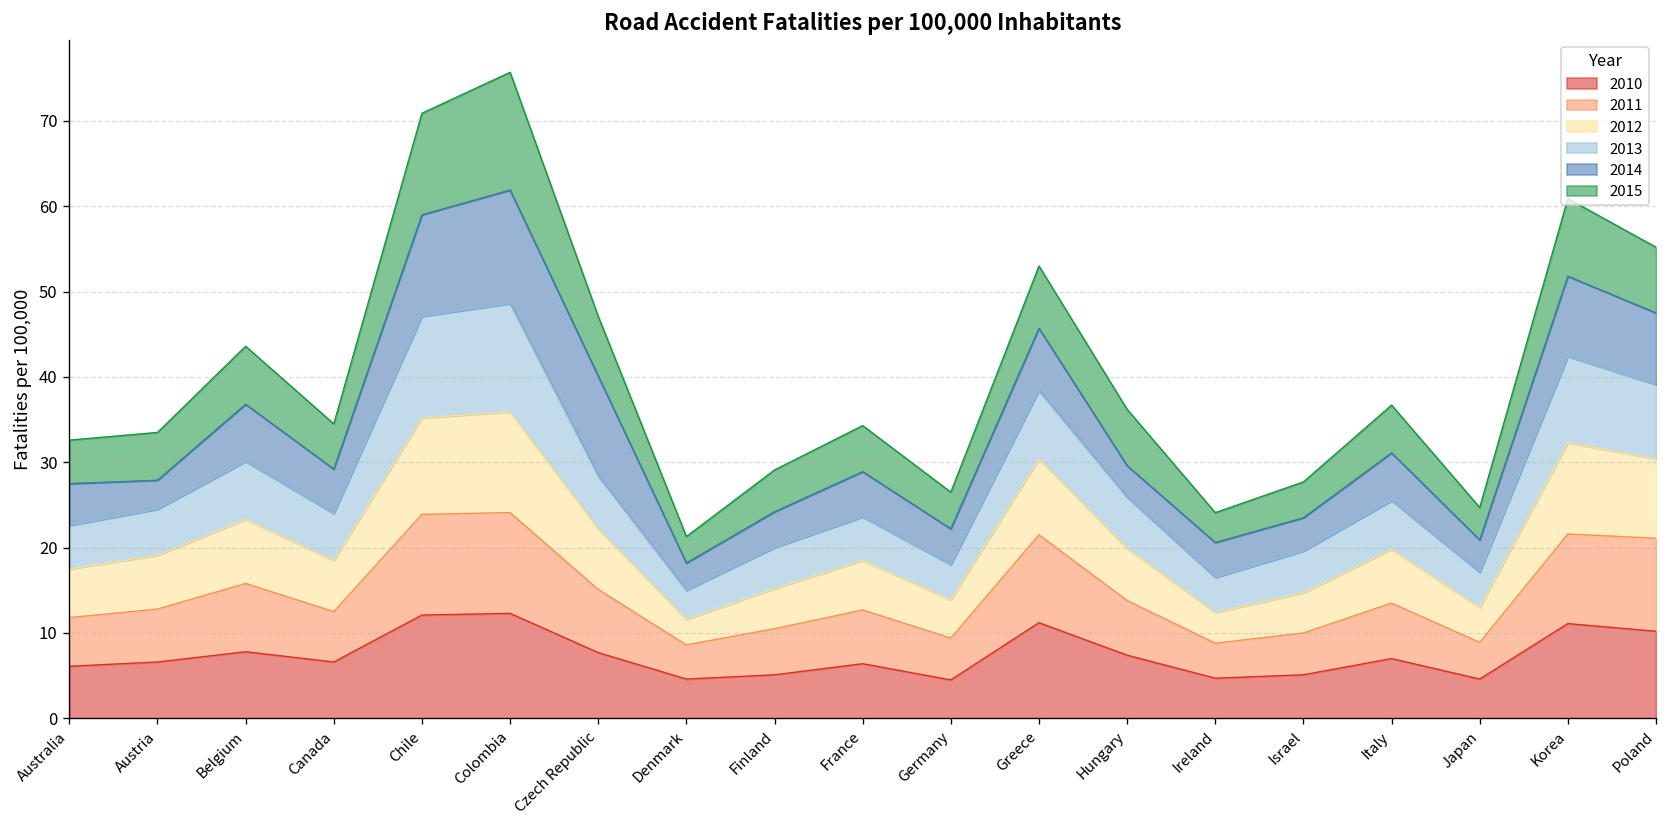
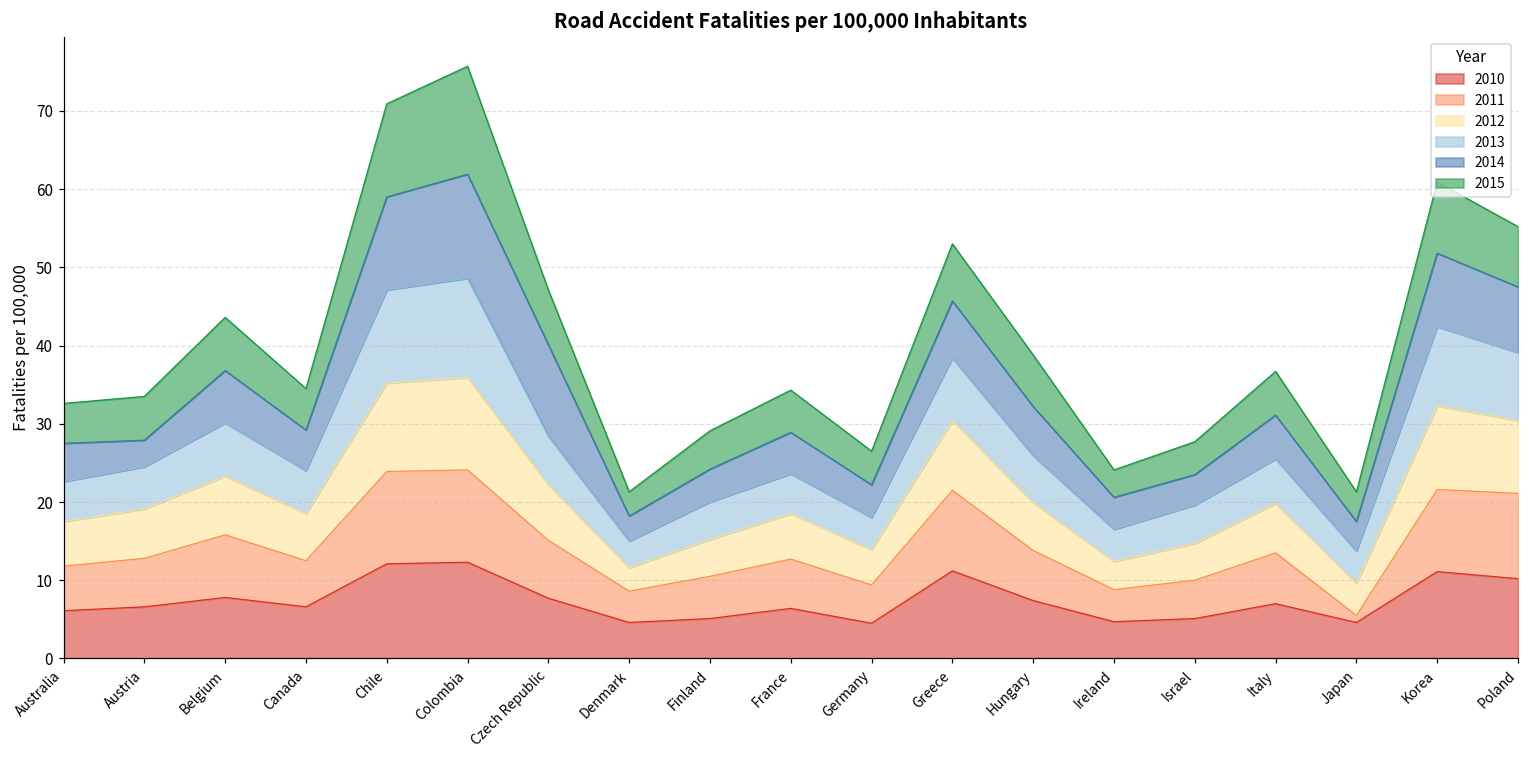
2014, Hungary: 4 -> 6
2011, Japan: 4 -> 1
